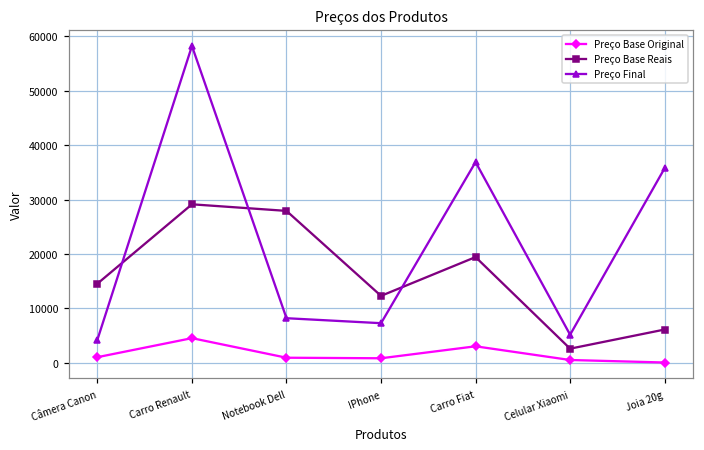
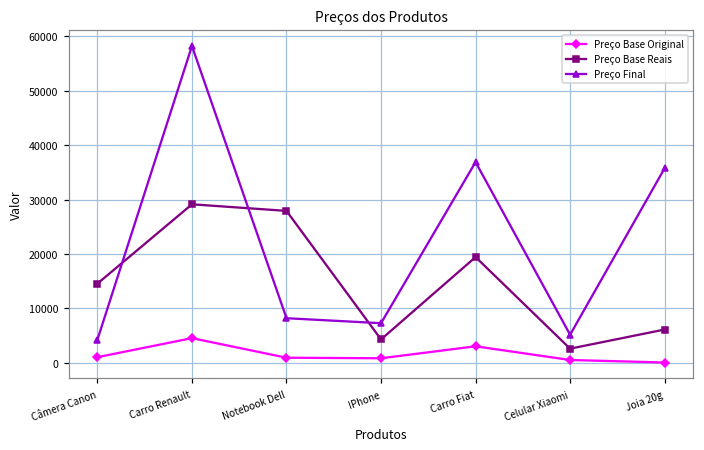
Preço Base Reais, IPhone: 12000 -> 4000
